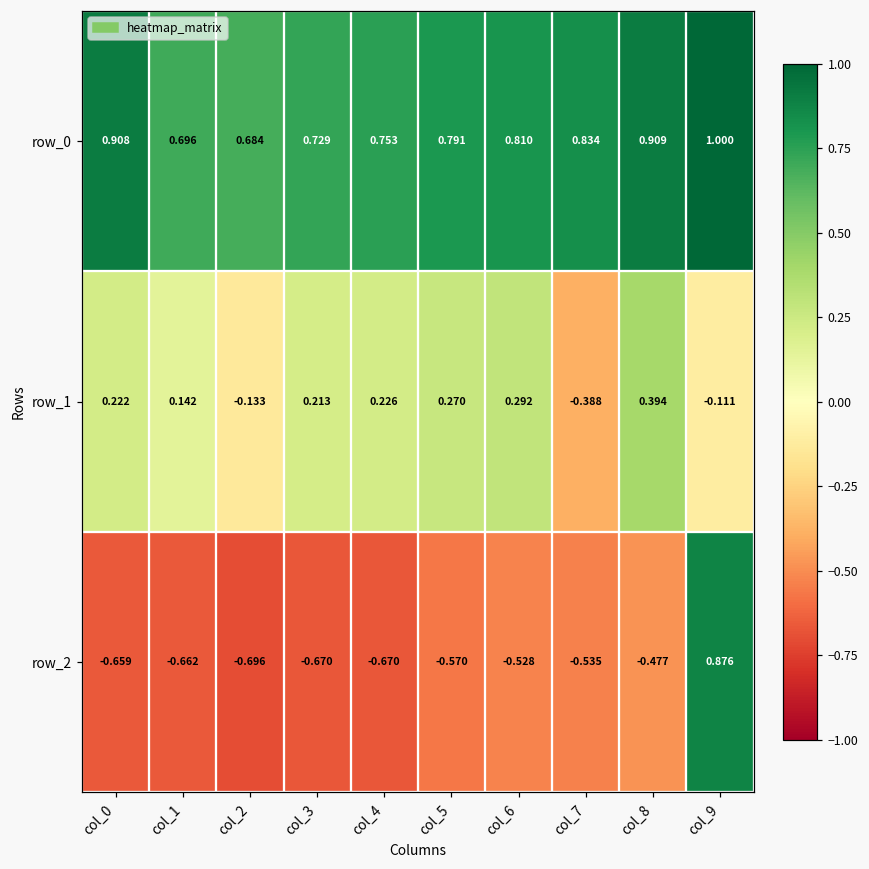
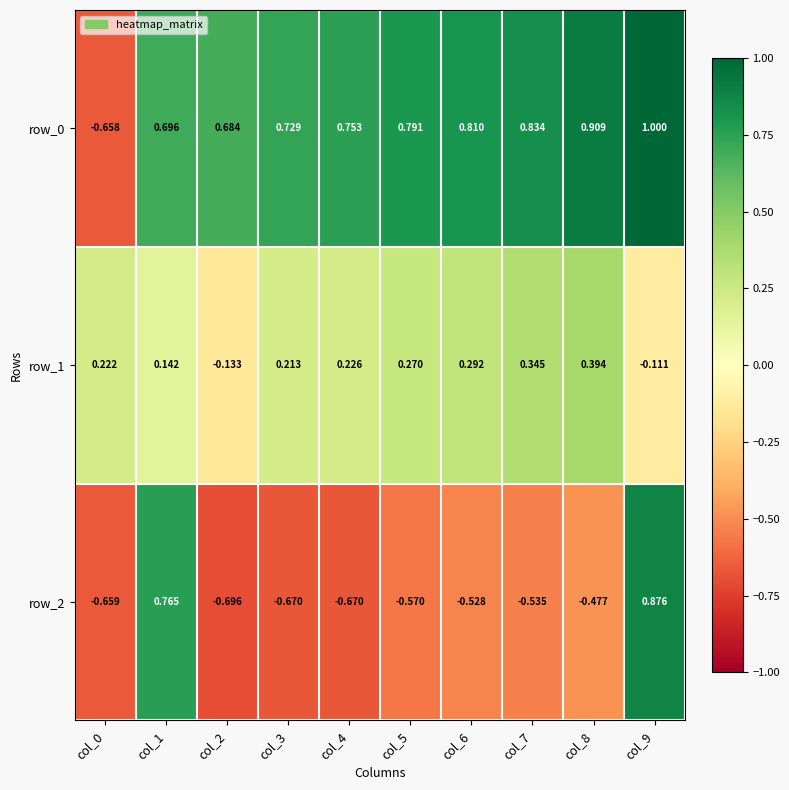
row_0, col_0: 0.908 -> -0.658
row_1, col_7: -0.388 -> 0.345
row_2, col_1: -0.662 -> 0.765
